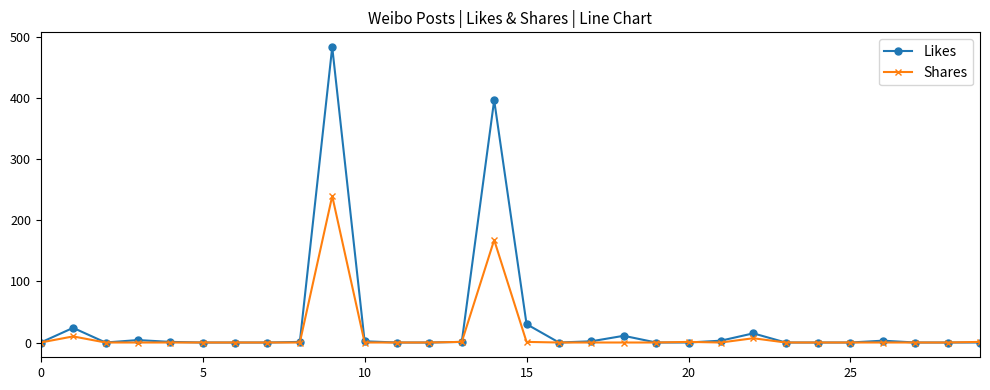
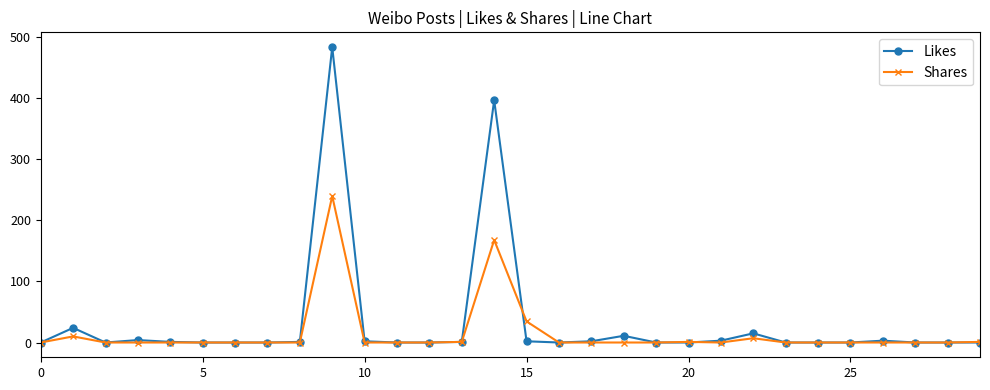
Likes, 15: 30 -> 0
Shares, 15: 0 -> 30
